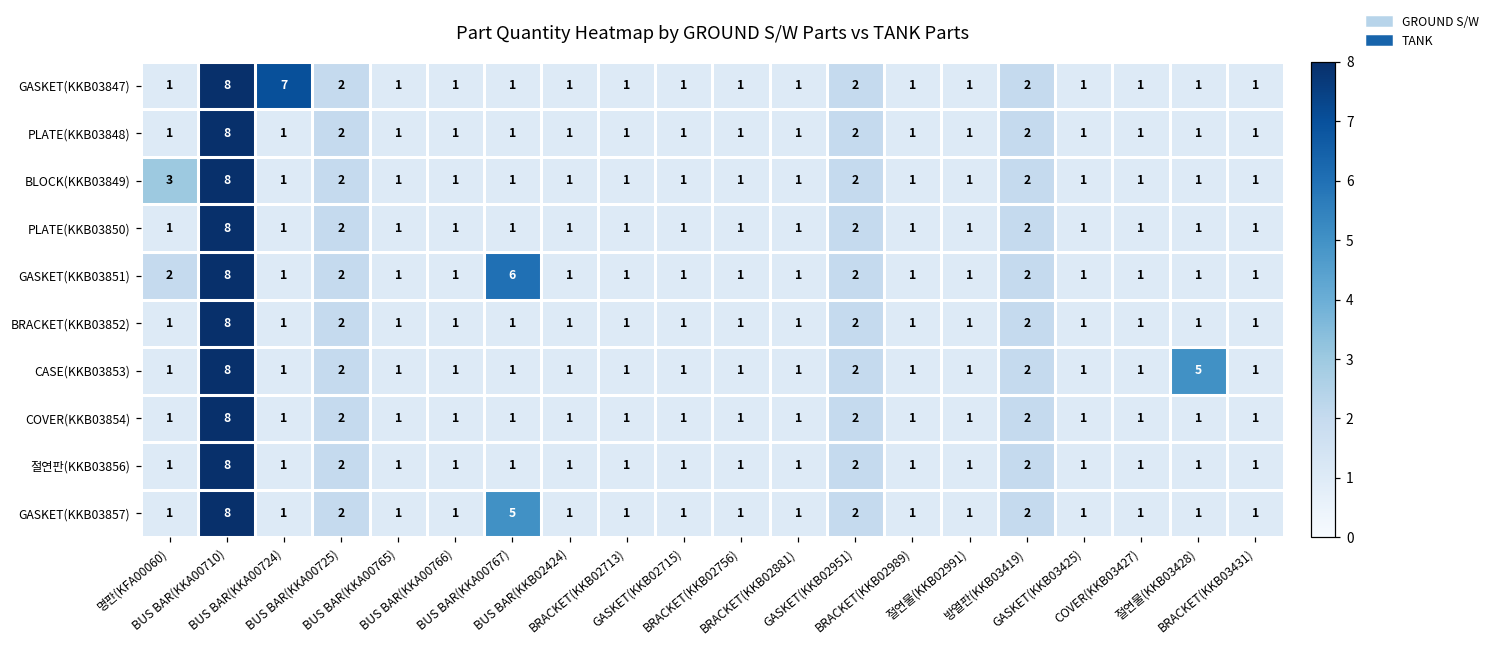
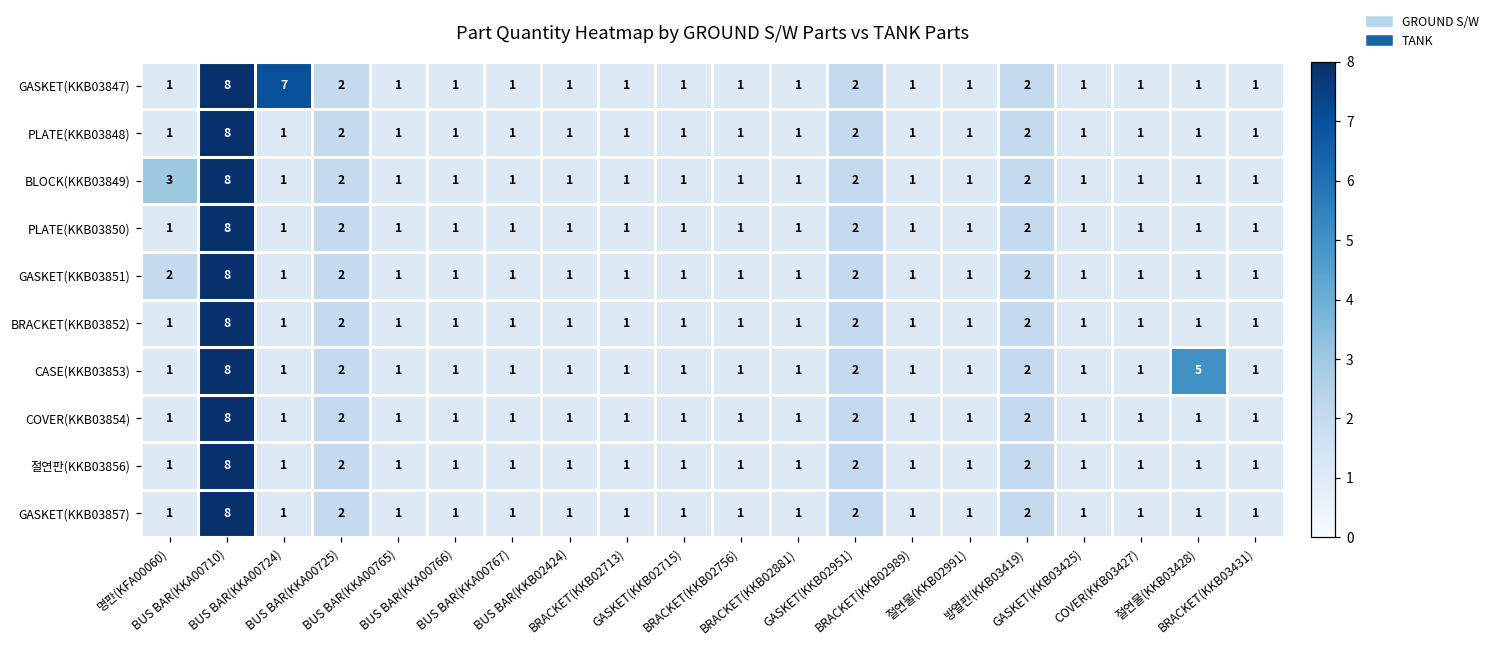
GASKET(KKB03851), BUS BAR(KKA00767): 6 -> 1
GASKET(KKB03857), BUS BAR(KKA00767): 5 -> 1
